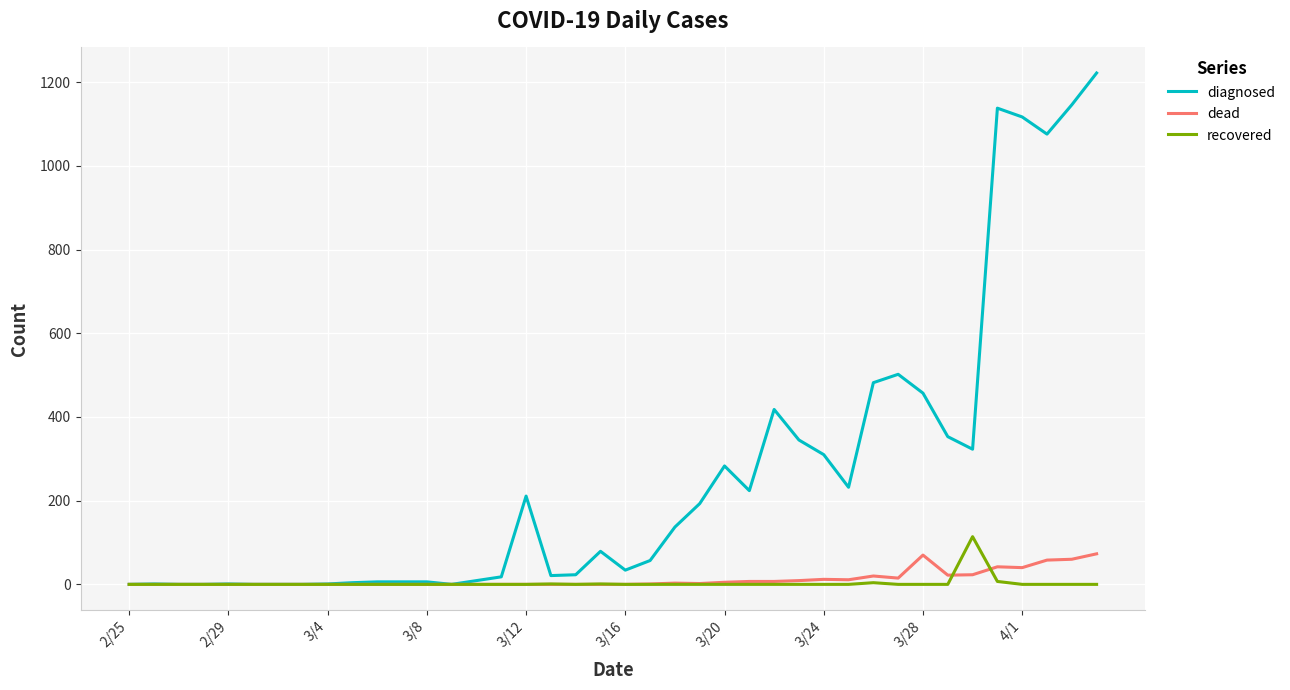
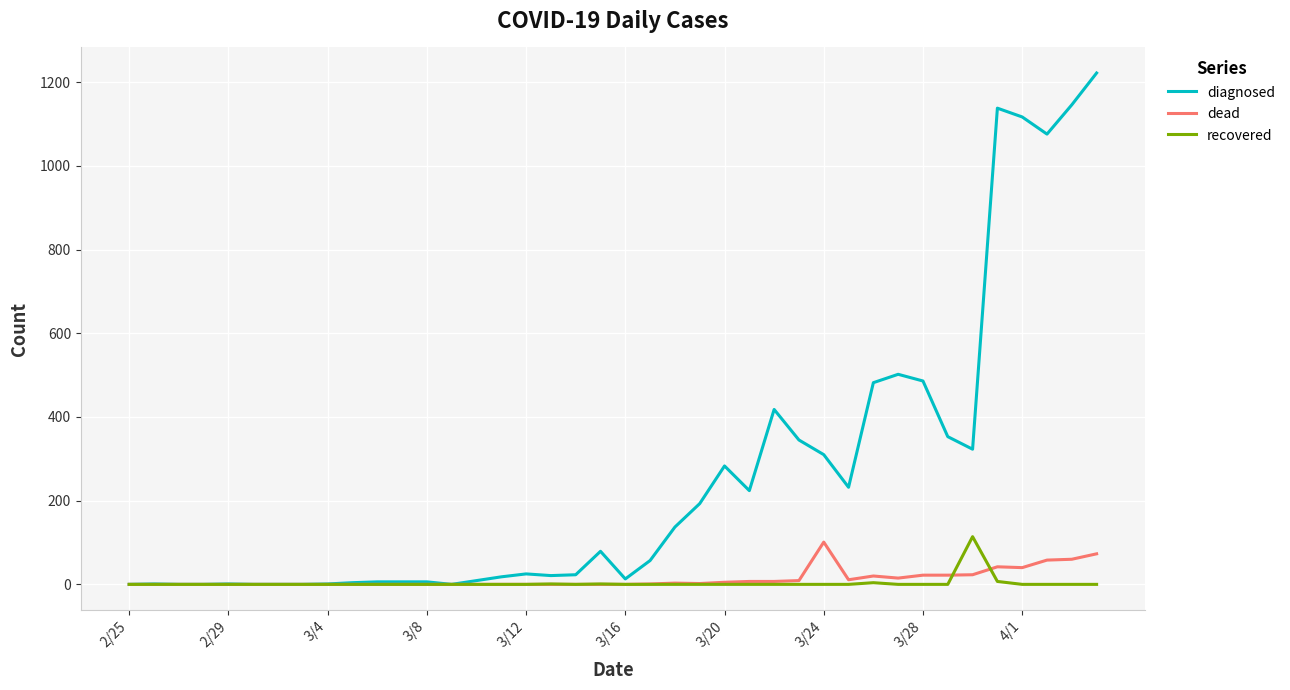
diagnosed, 3/12: 210 -> 30
diagnosed, 3/16: 30 -> 10
dead, 3/24: 10 -> 100
diagnosed, 3/28: 460 -> 490
dead, 3/28: 70 -> 20
